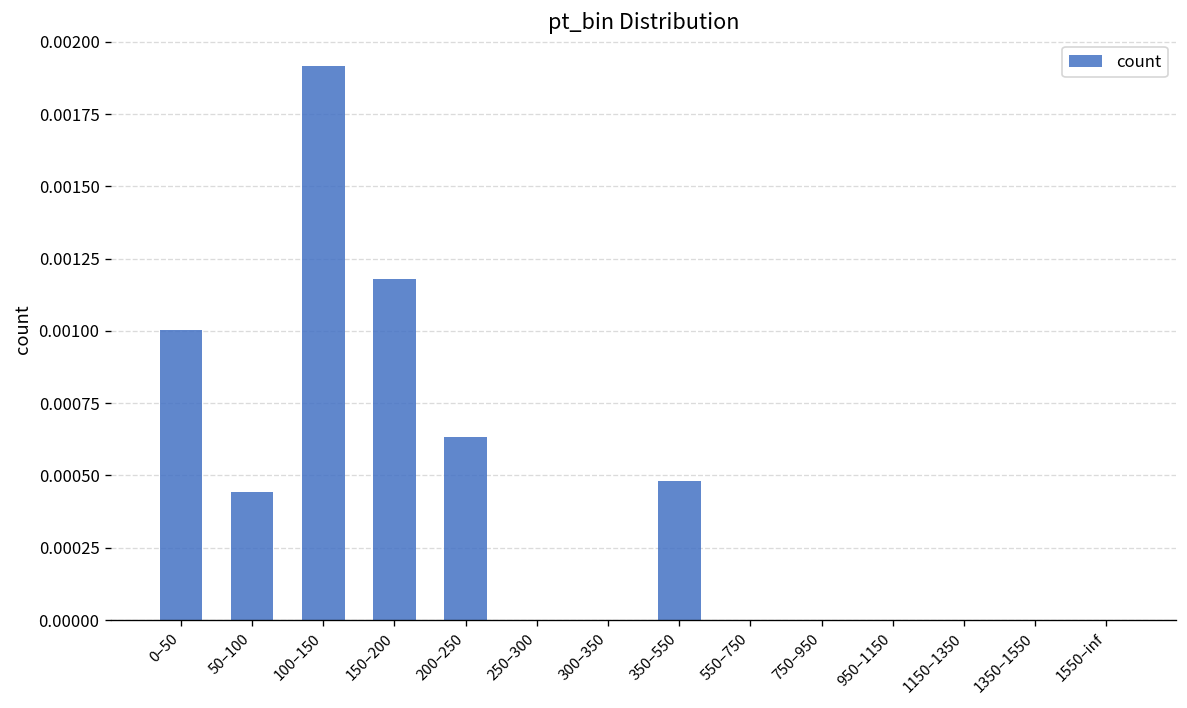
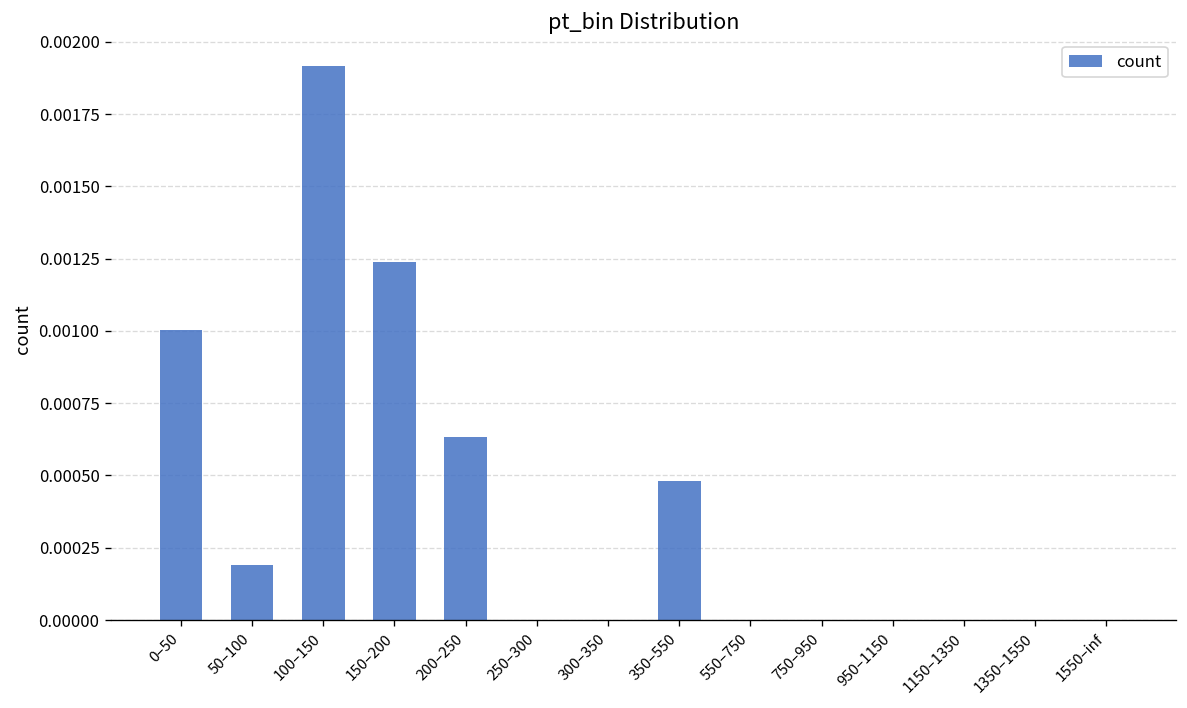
50–100: 0.00044 -> 0.00019
150–200: 0.00118 -> 0.00124
